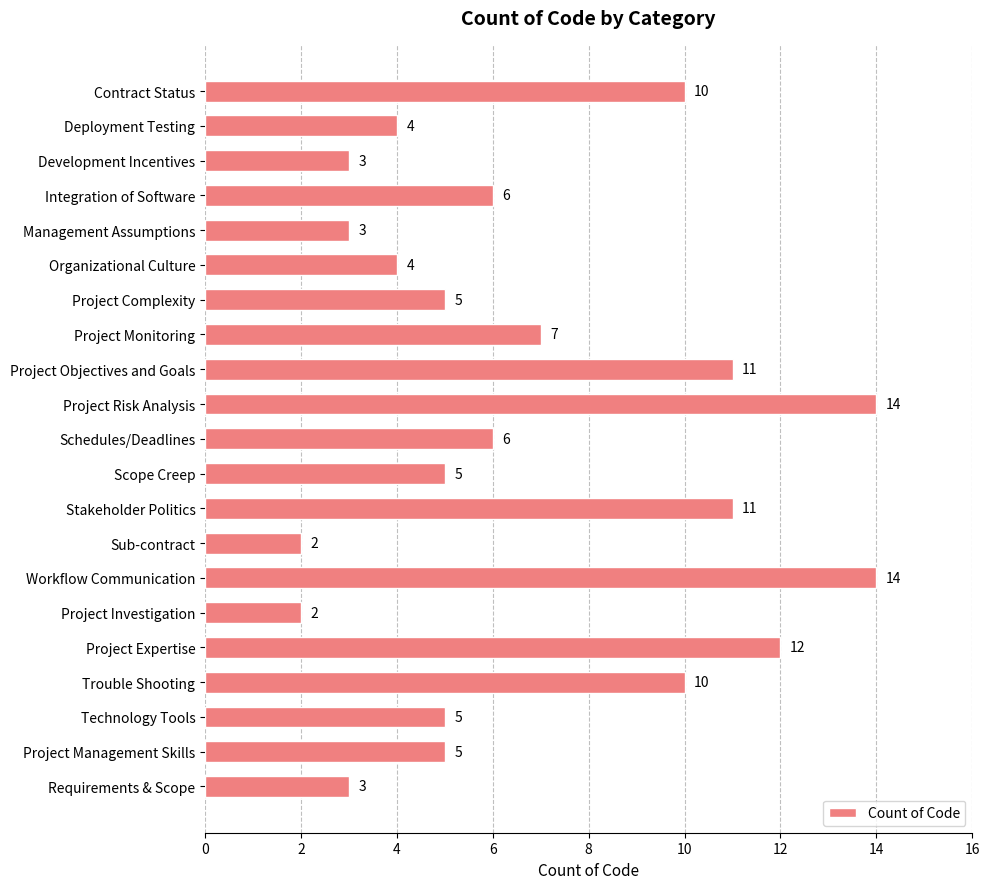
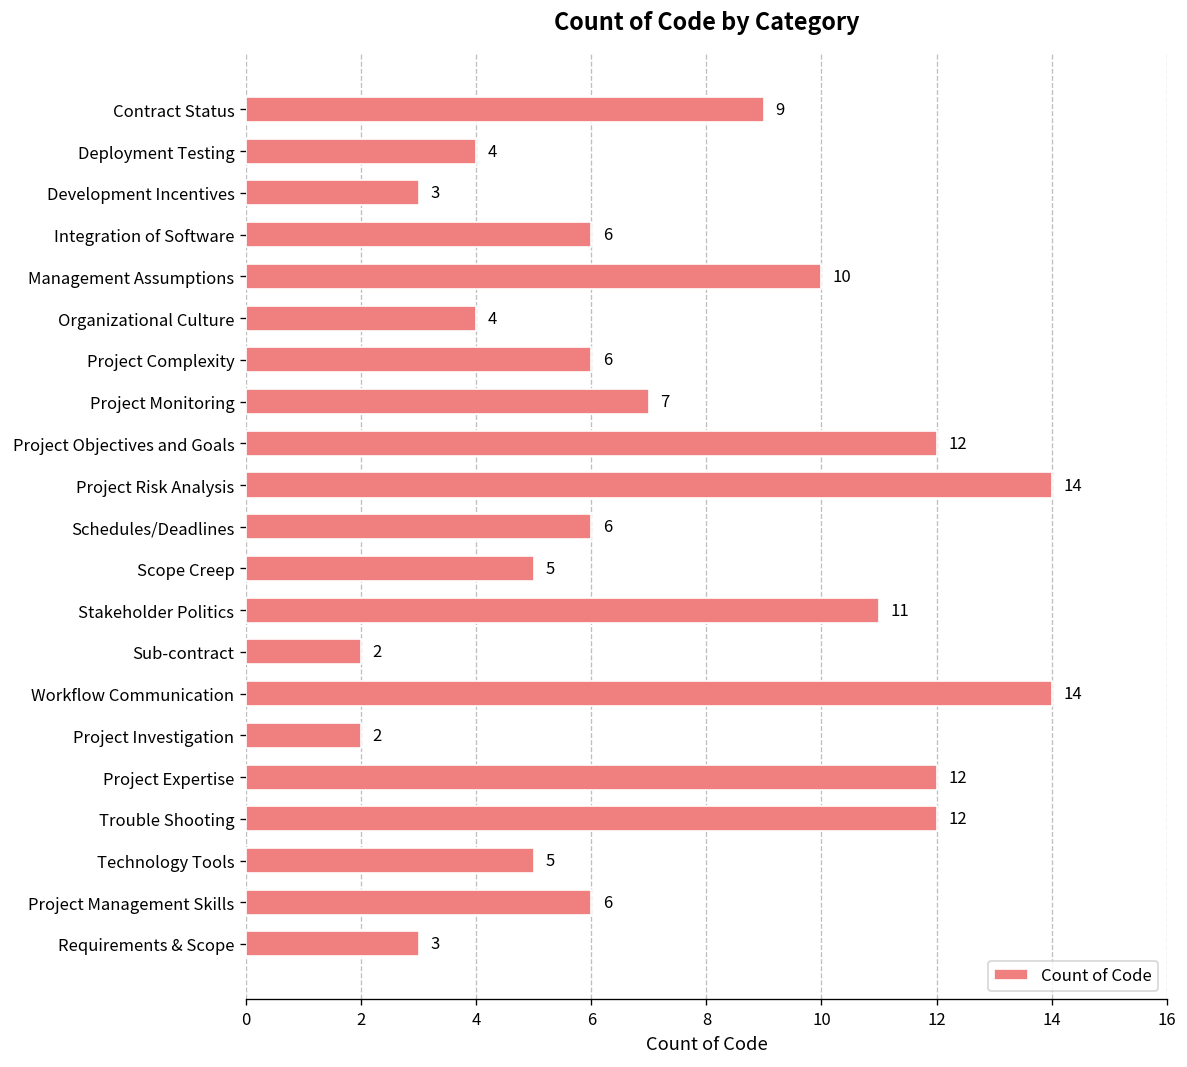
Contract Status: 10 -> 9
Management Assumptions: 3 -> 10
Project Complexity: 5 -> 6
Project Objectives and Goals: 11 -> 12
Trouble Shooting: 10 -> 12
Project Management Skills: 5 -> 6
